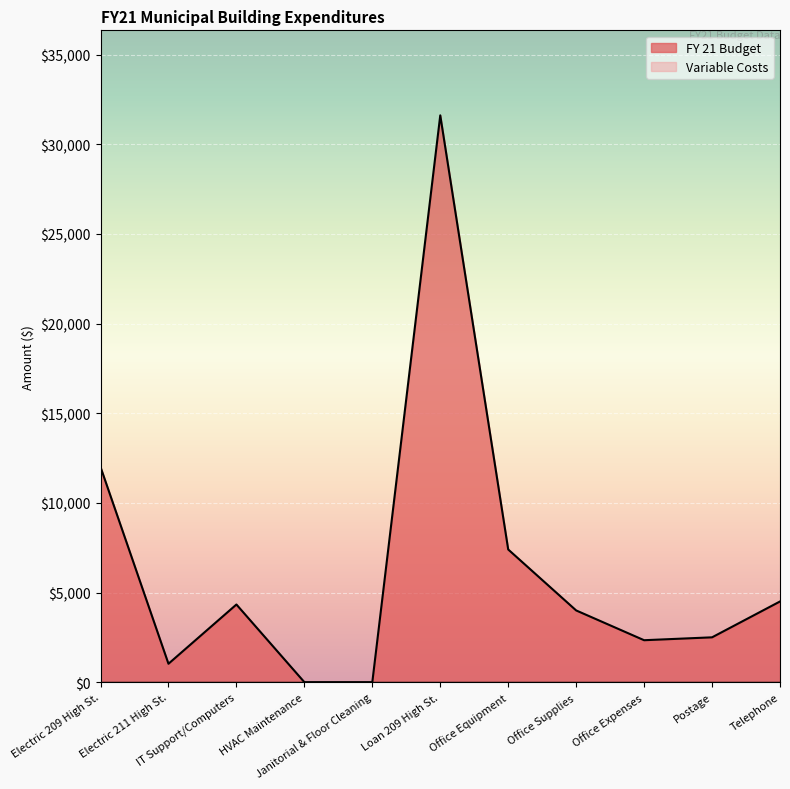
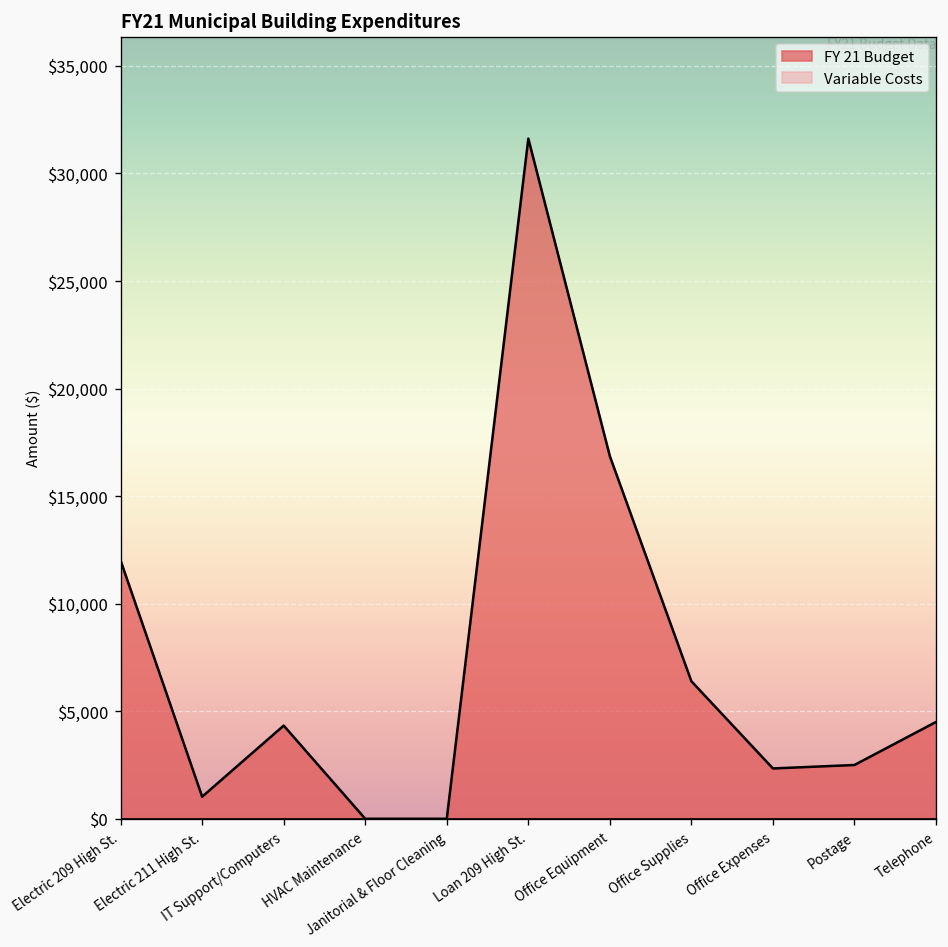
FY 21 Budget, Office Equipment: $7,400 -> $16,900
FY 21 Budget, Office Supplies: $4,000 -> $6,400
